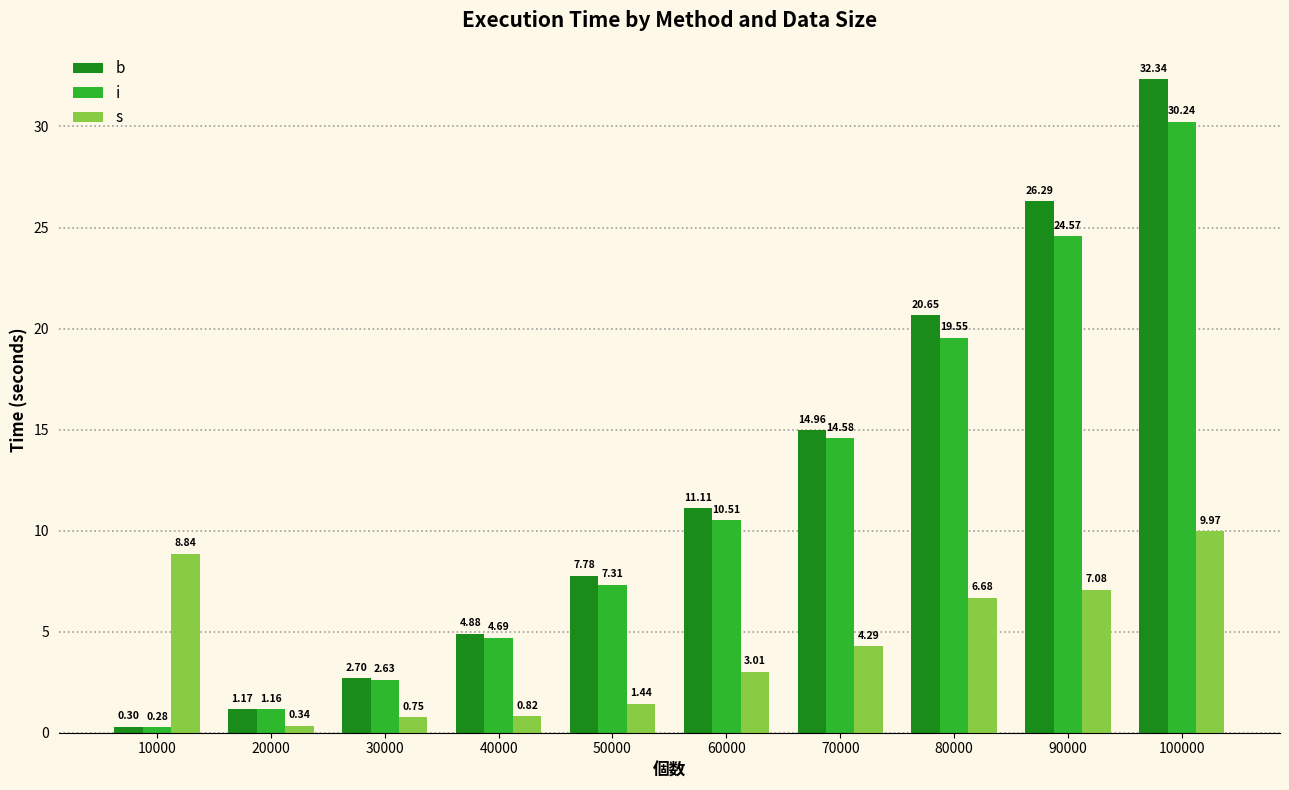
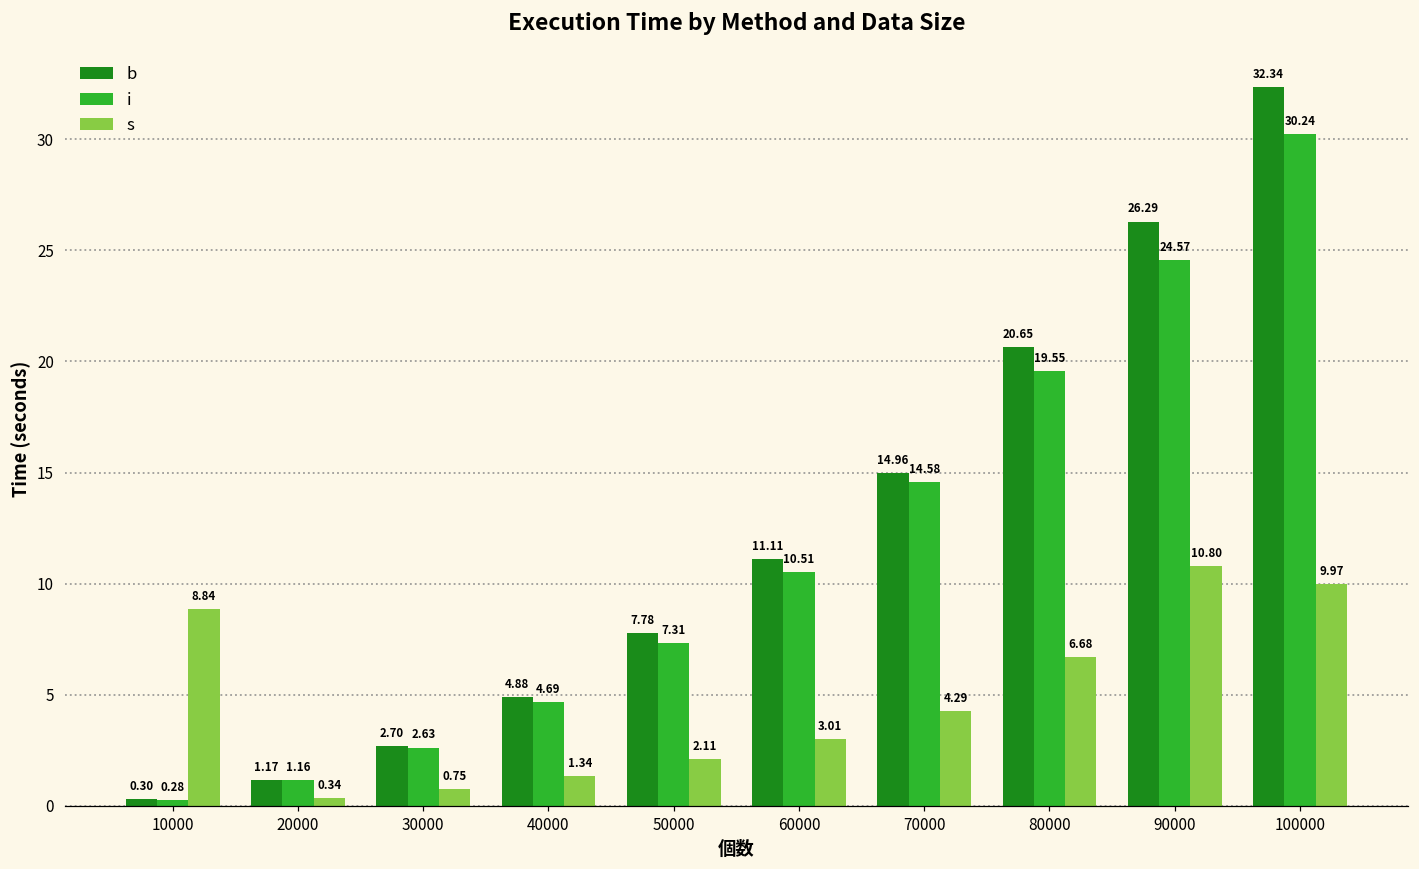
s, 40000: 0.82 -> 1.34
s, 50000: 1.44 -> 2.11
s, 90000: 7.08 -> 10.80
